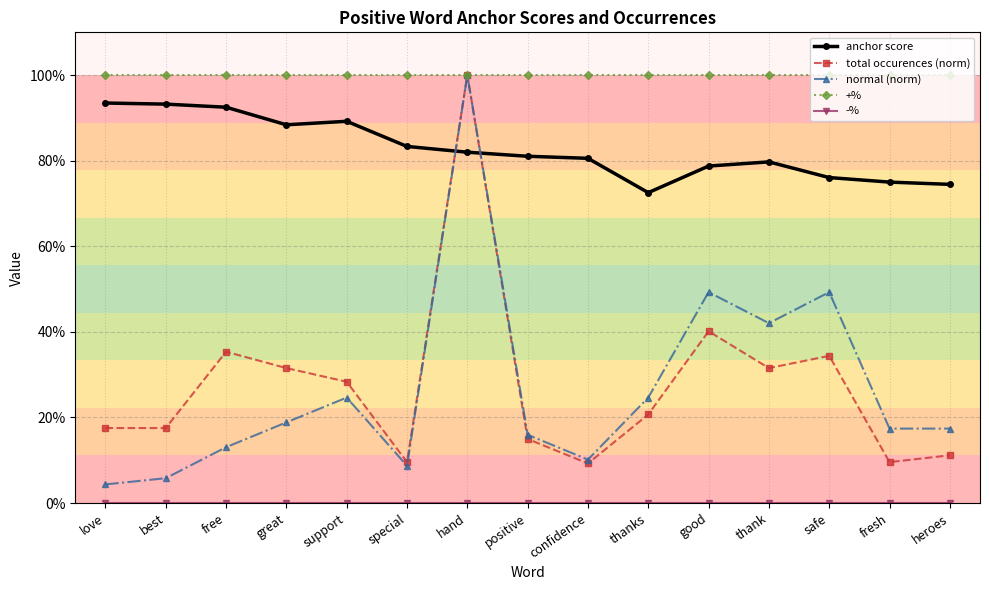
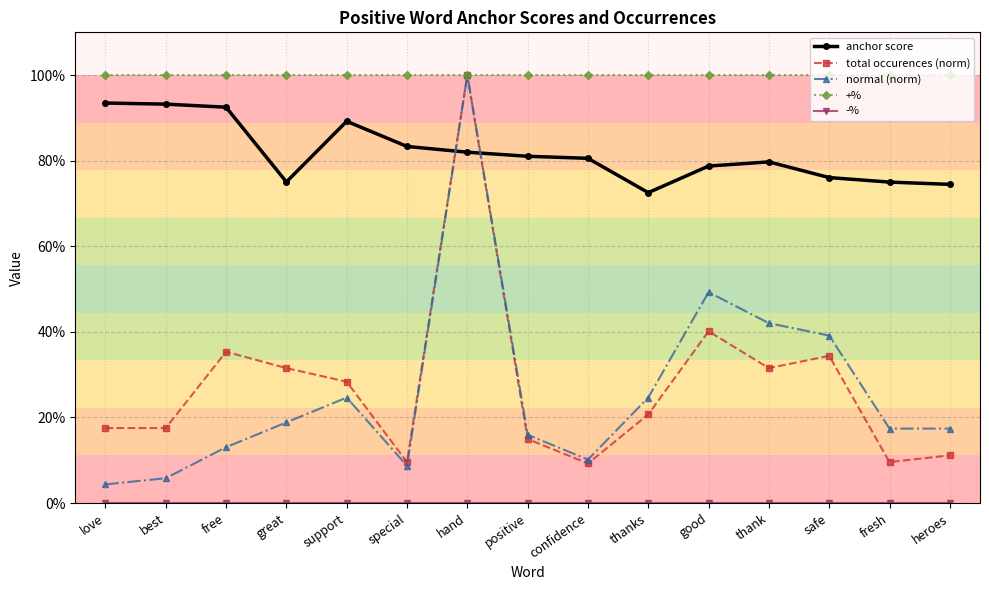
anchor score, great: 88% -> 75%
normal (norm), safe: 49% -> 39%
